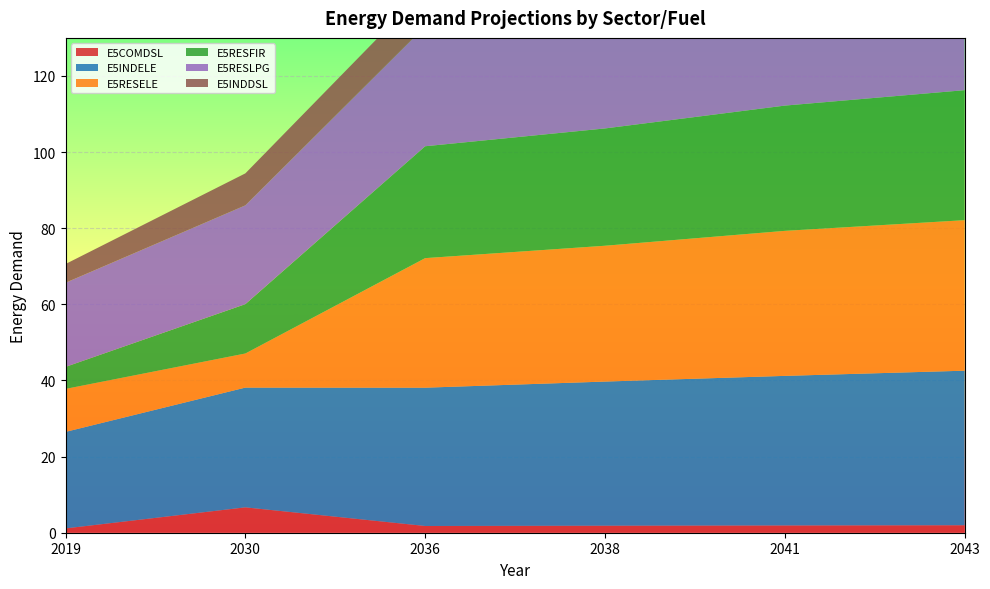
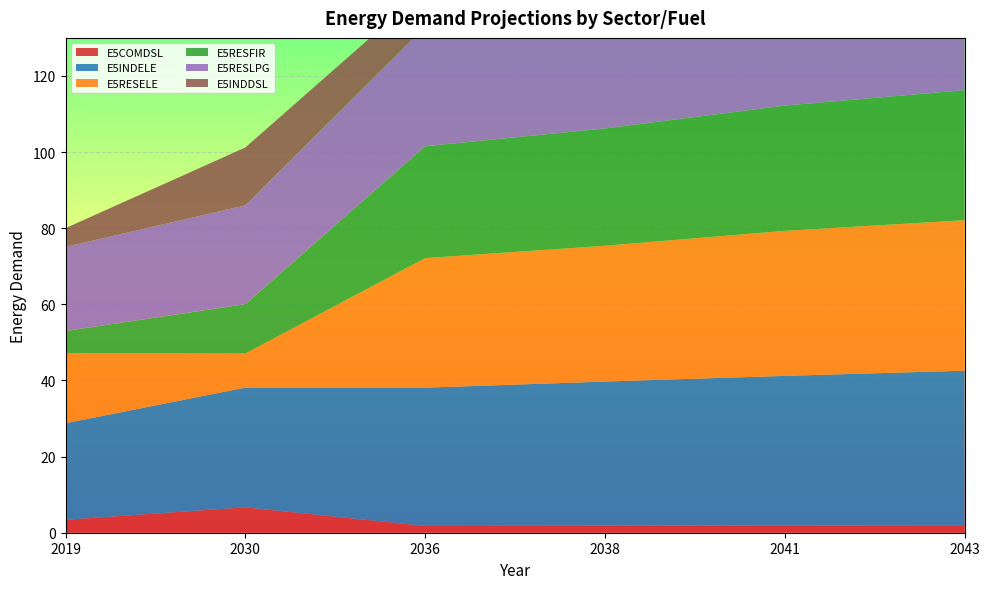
E5COMDSL, 2019: 1 -> 3
E5RESELE, 2019: 11 -> 18
E5INDDSL, 2030: 8 -> 15
